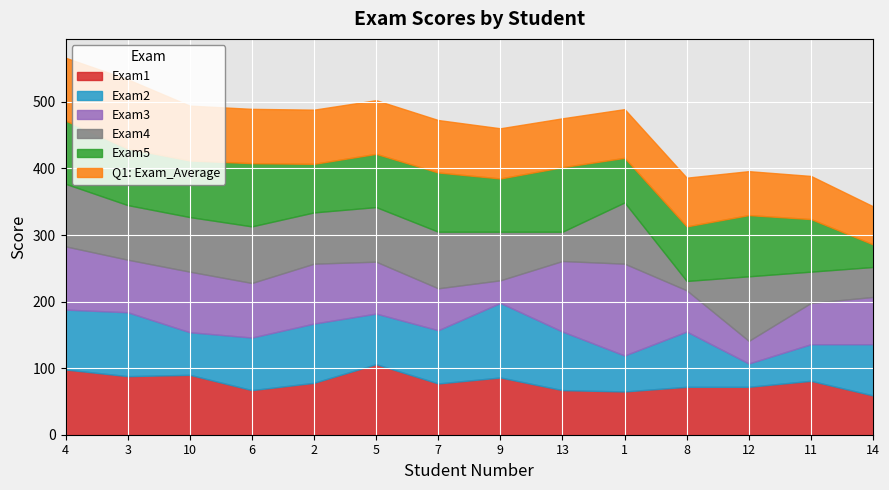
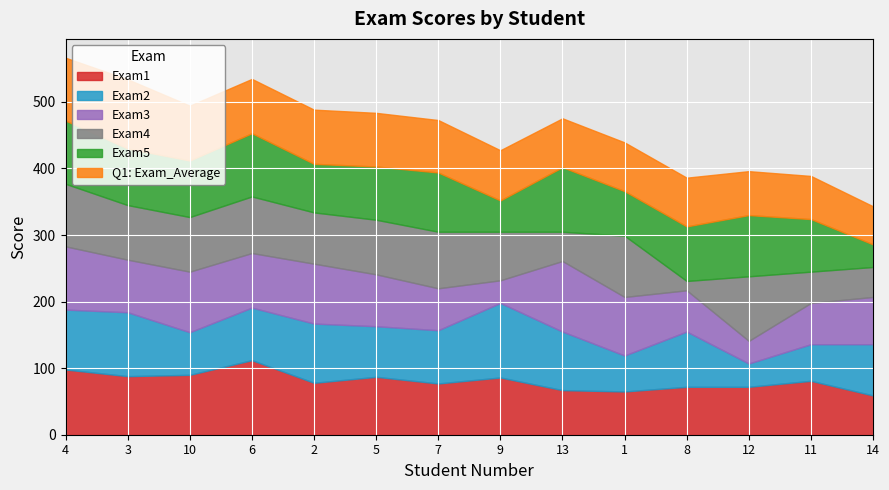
Exam1, 6: 70 -> 110
Exam1, 5: 110 -> 90
Exam5, 9: 80 -> 50
Exam3, 1: 140 -> 90
